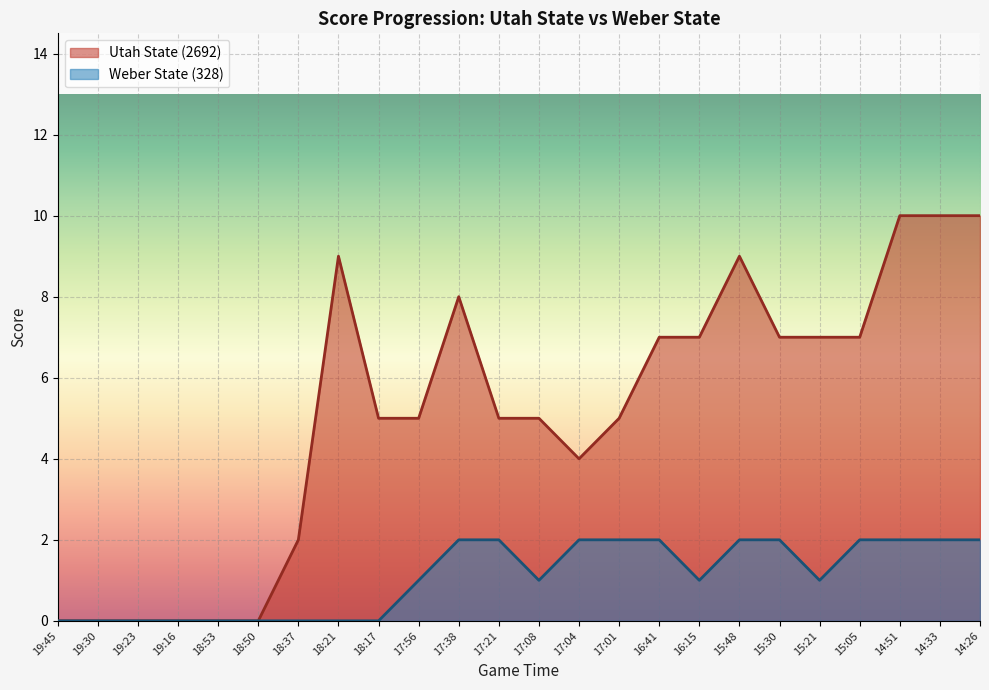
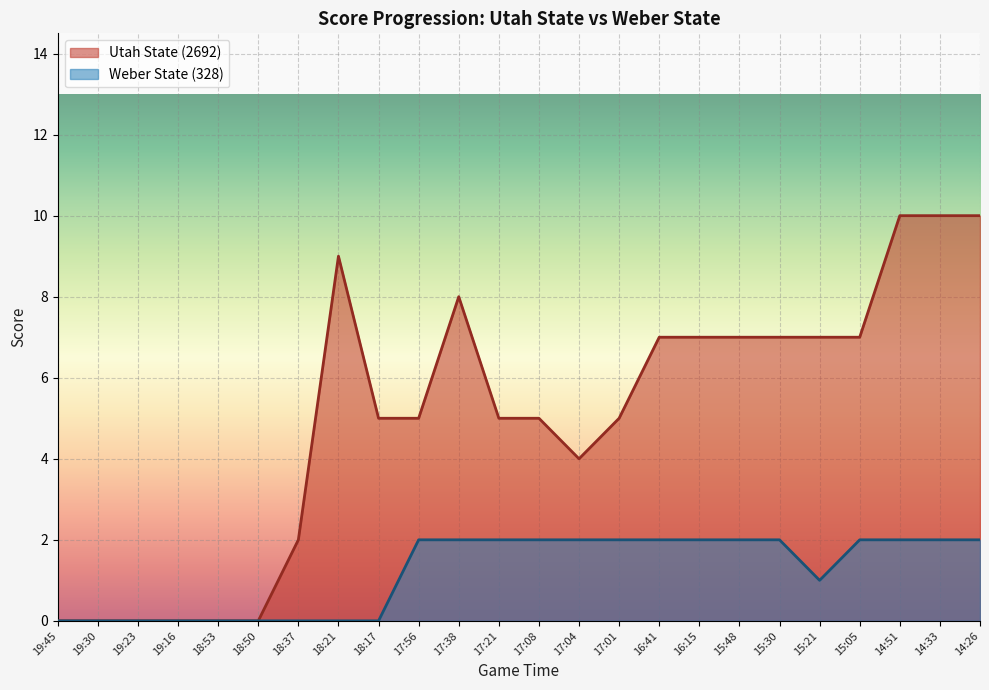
Weber State (328), 17:56: 1 -> 2
Weber State (328), 17:08: 1 -> 2
Weber State (328), 16:15: 1 -> 2
Utah State (2692), 15:48: 9 -> 7
